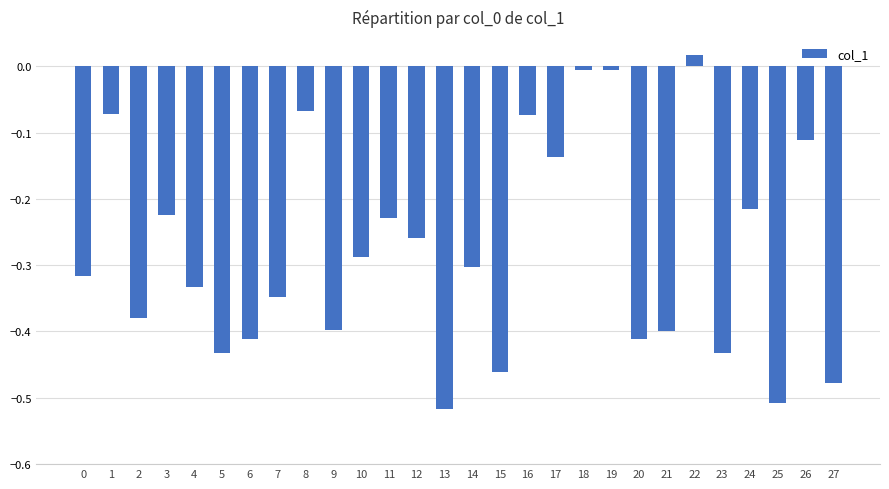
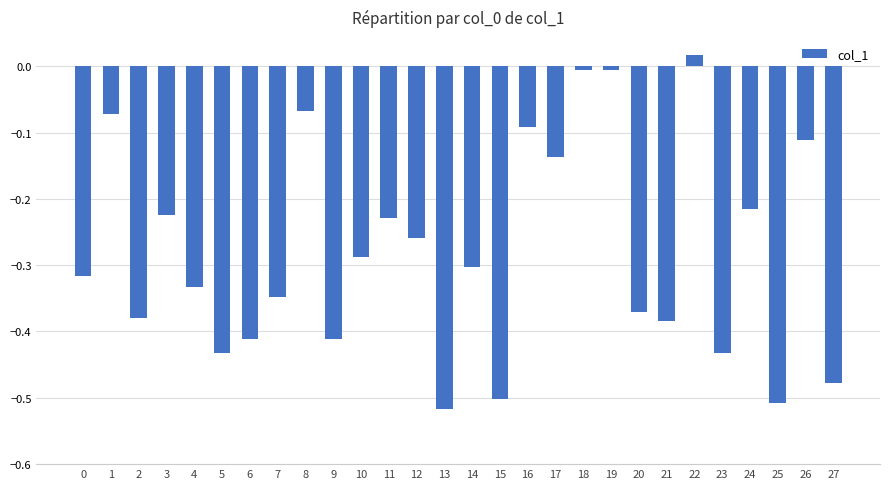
9: -0.40 -> -0.41
15: -0.46 -> -0.50
16: -0.07 -> -0.09
20: -0.41 -> -0.37
21: -0.40 -> -0.38
